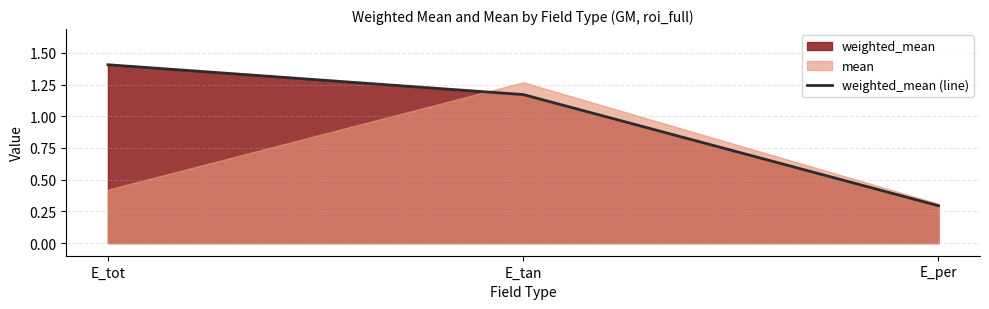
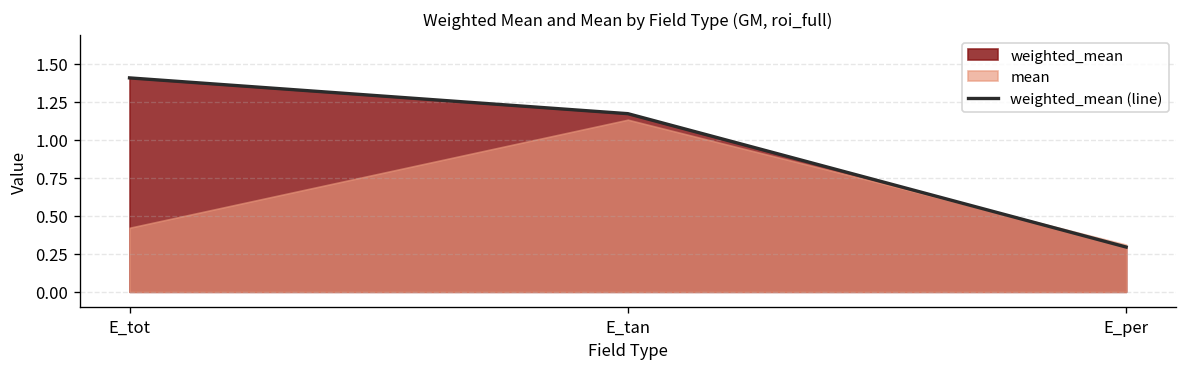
mean, E_tan: 1.27 -> 1.13
